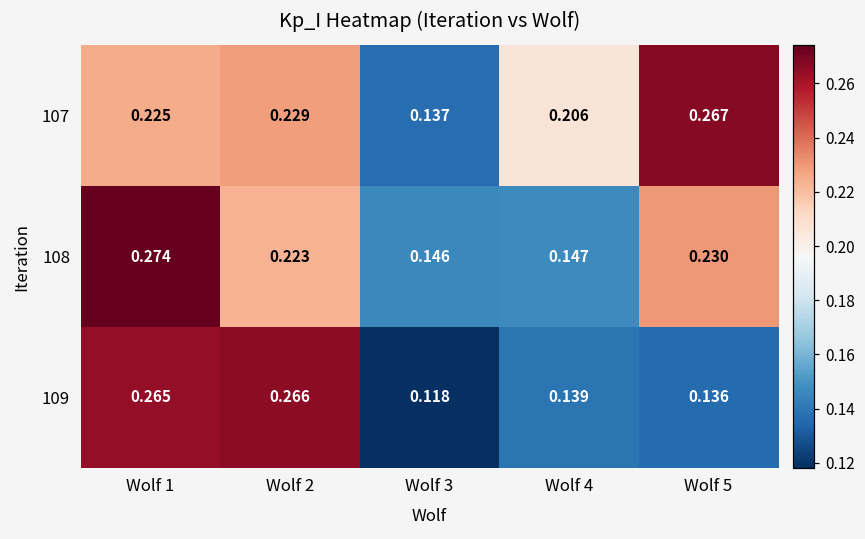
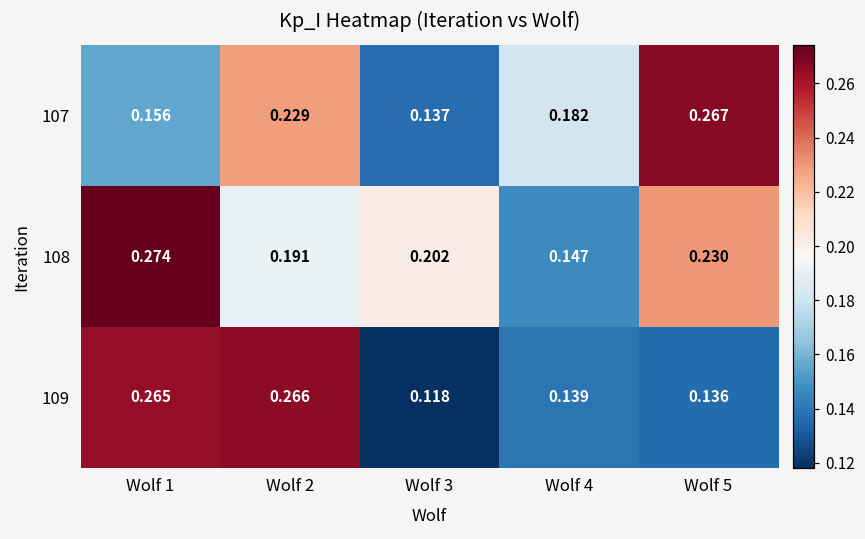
107, Wolf 1: 0.225 -> 0.156
107, Wolf 4: 0.206 -> 0.182
108, Wolf 2: 0.223 -> 0.191
108, Wolf 3: 0.146 -> 0.202
